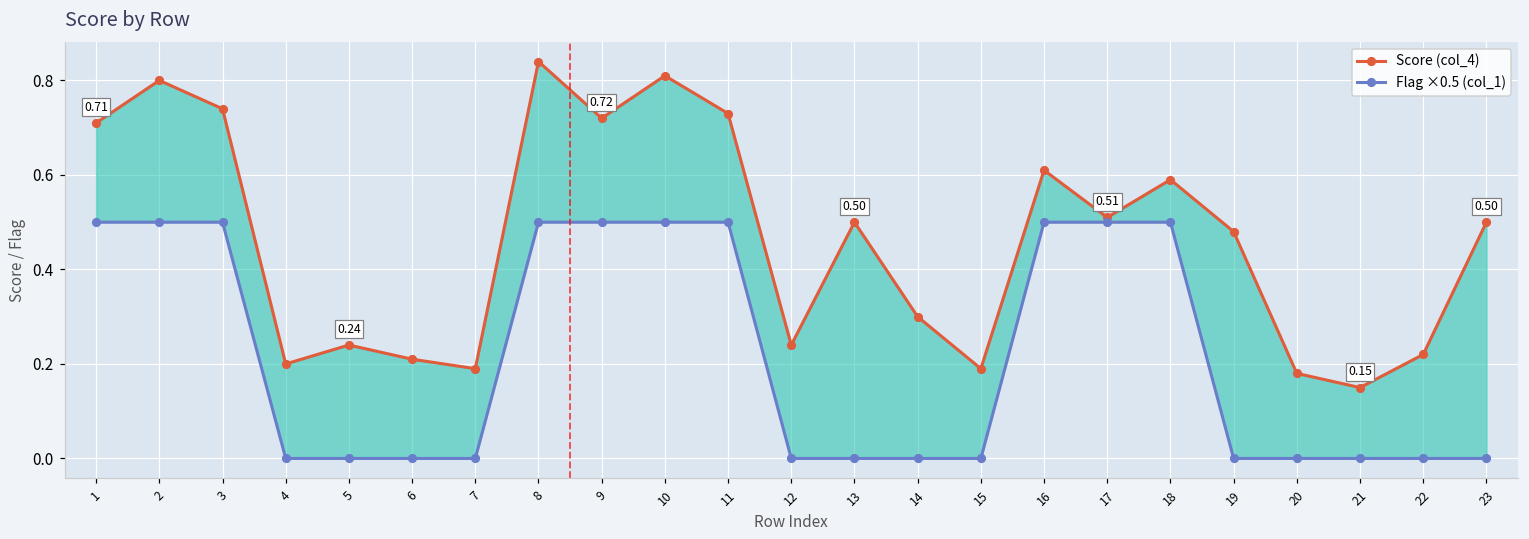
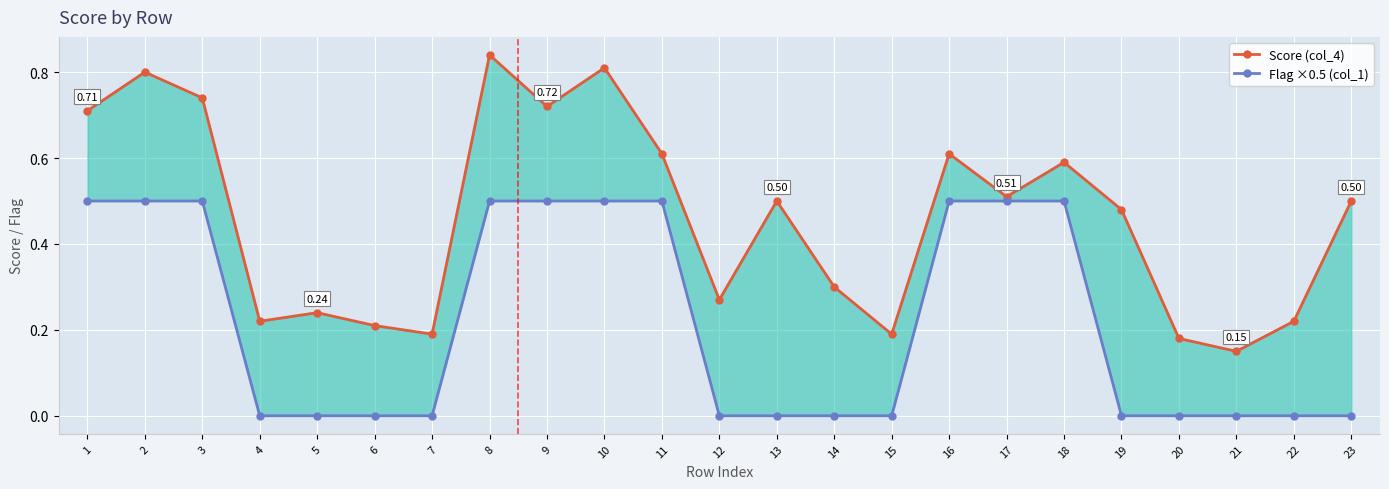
Score (col_4), 4: 0.20 -> 0.22
Score (col_4), 11: 0.73 -> 0.61
Score (col_4), 12: 0.24 -> 0.27
